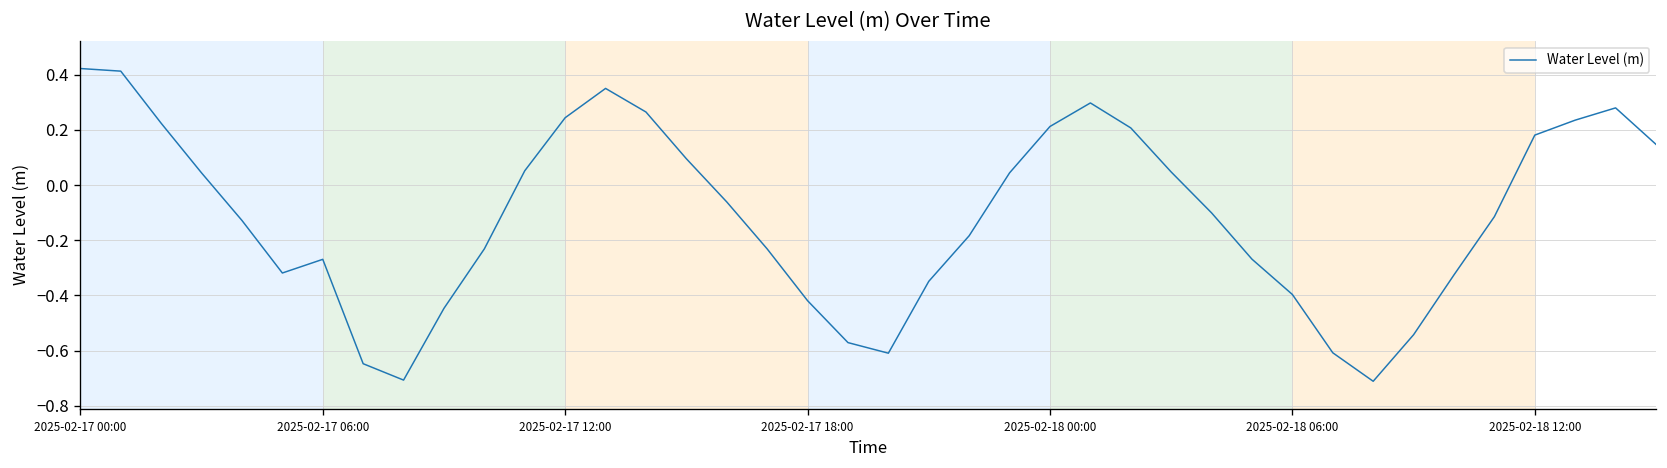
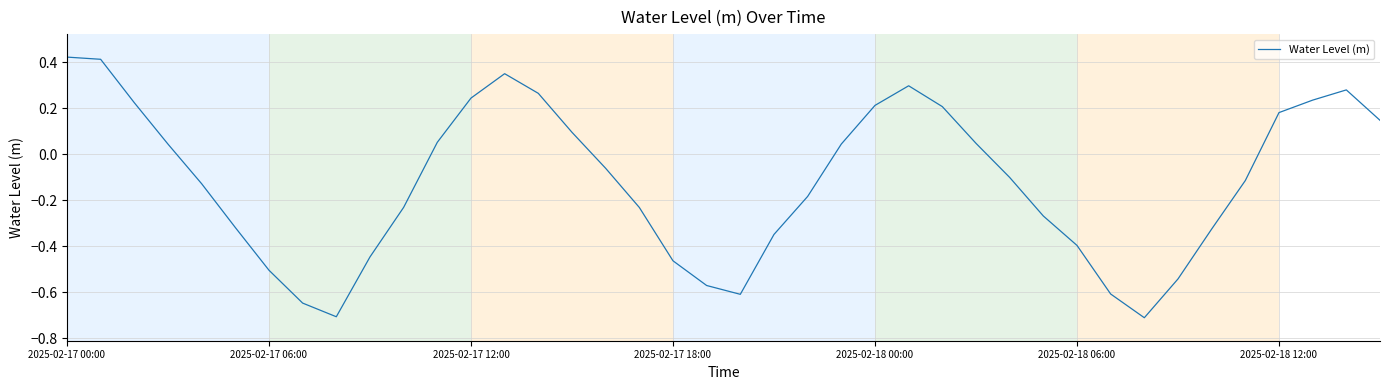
2025-02-17 06:00: -0.27 -> -0.50
2025-02-17 18:00: -0.42 -> -0.46
